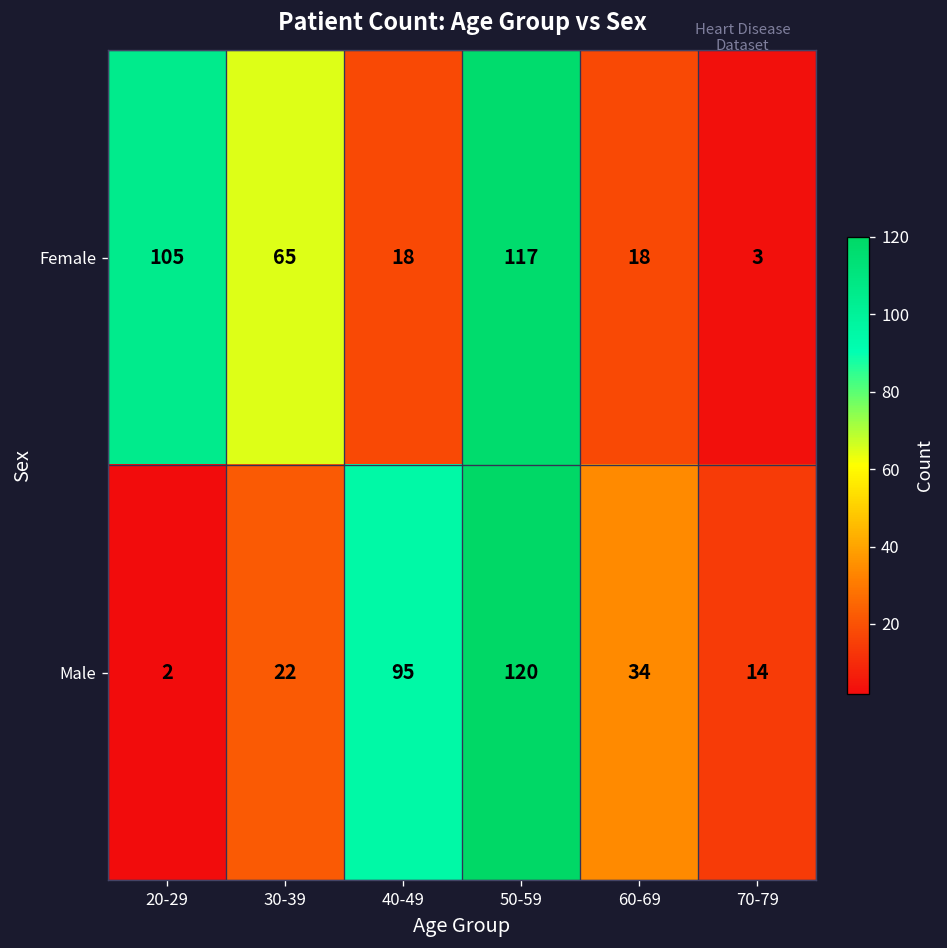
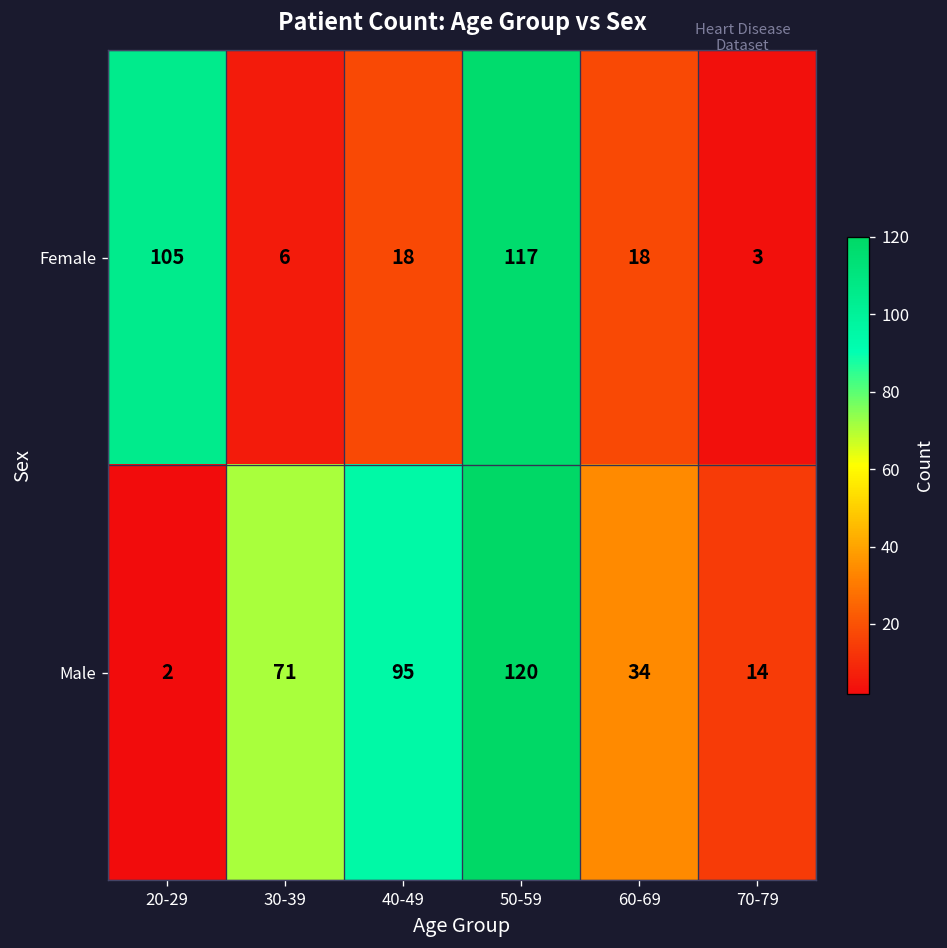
Female, 30-39: 65 -> 6
Male, 30-39: 22 -> 71
